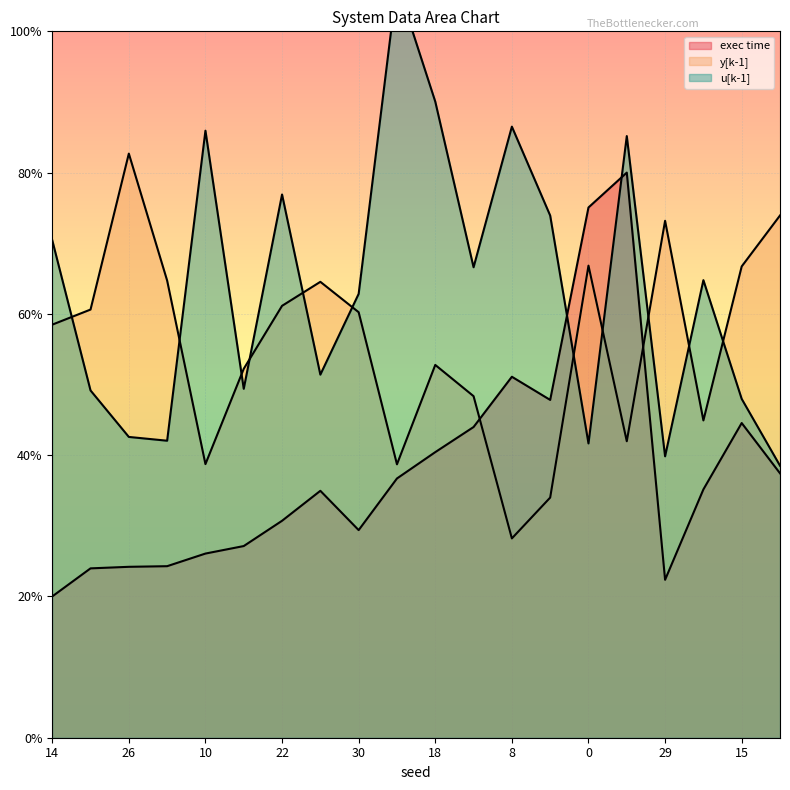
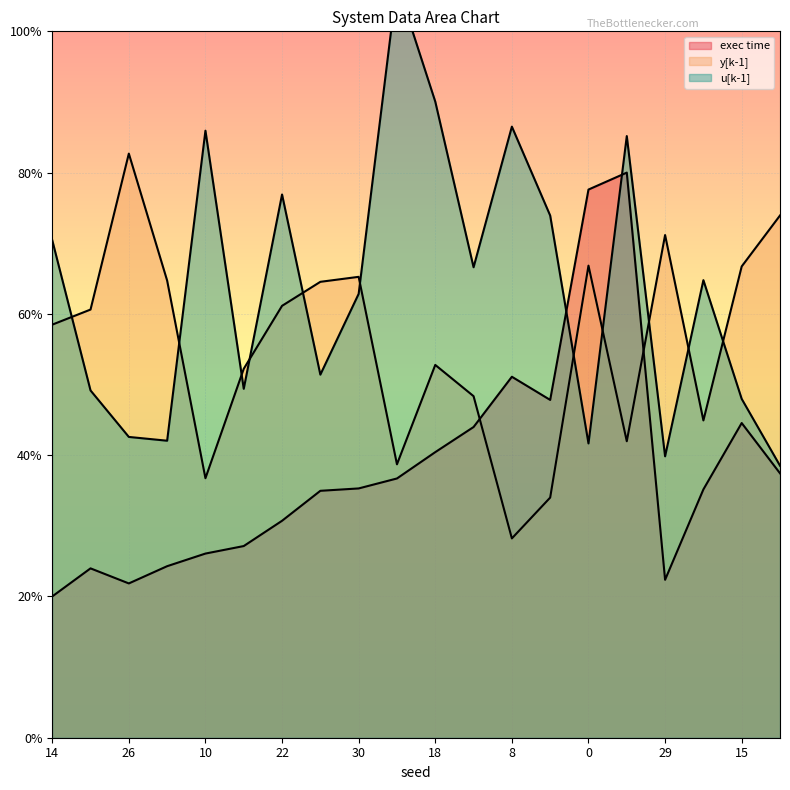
exec time, 26: 24% -> 22%
y[k-1], 10: 39% -> 37%
exec time, 30: 29% -> 35%
y[k-1], 30: 60% -> 65%
exec time, 0: 75% -> 78%
y[k-1], 29: 73% -> 71%
